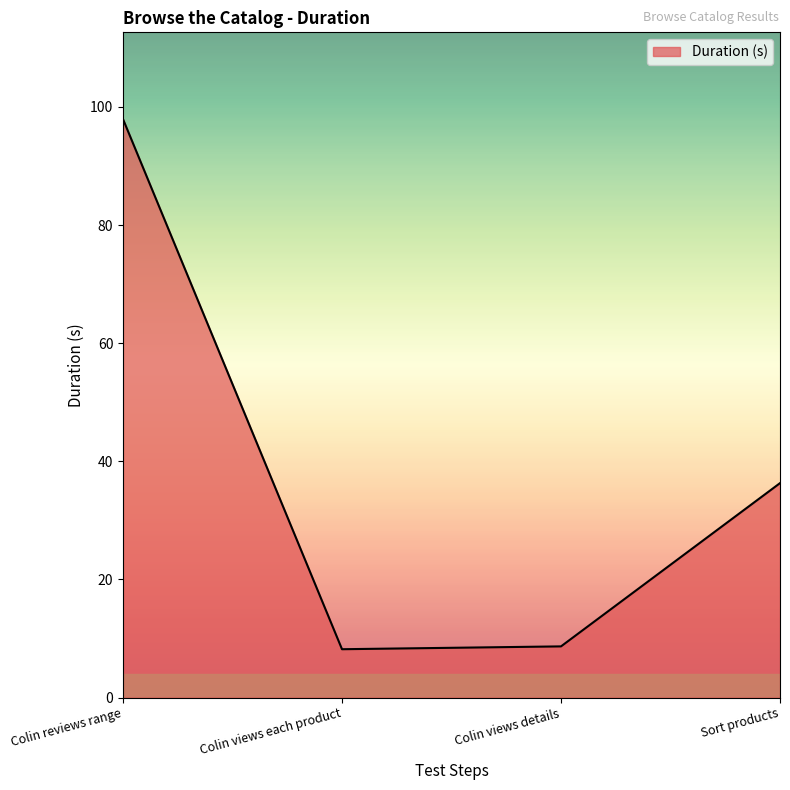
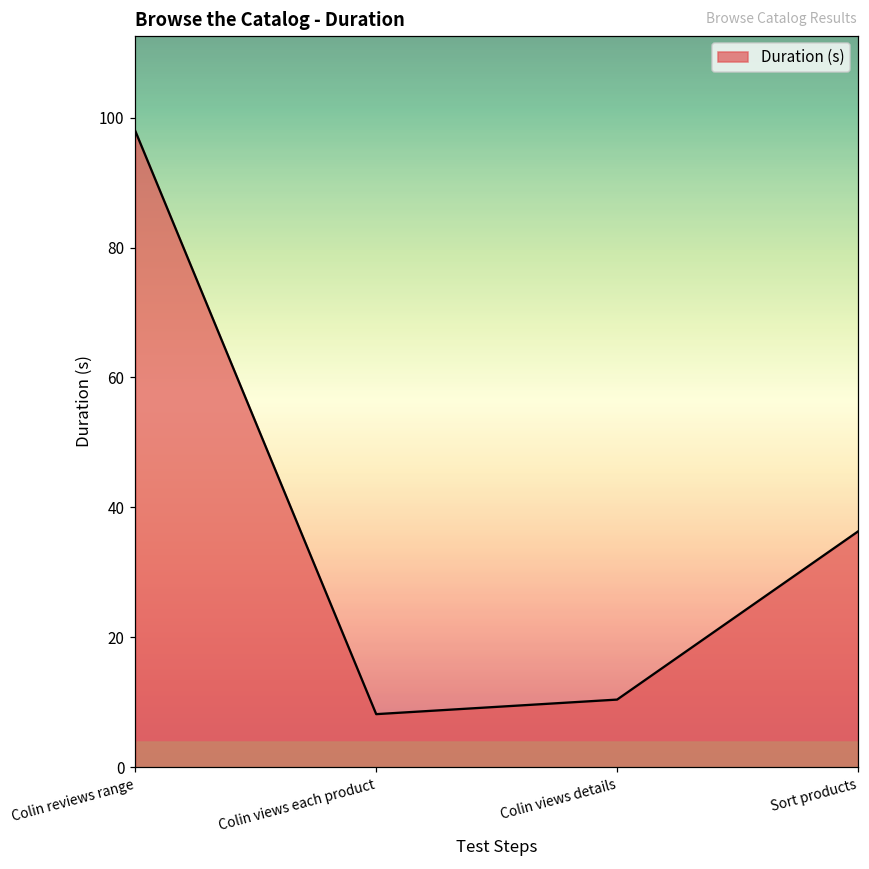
Colin views details: 9 -> 10
